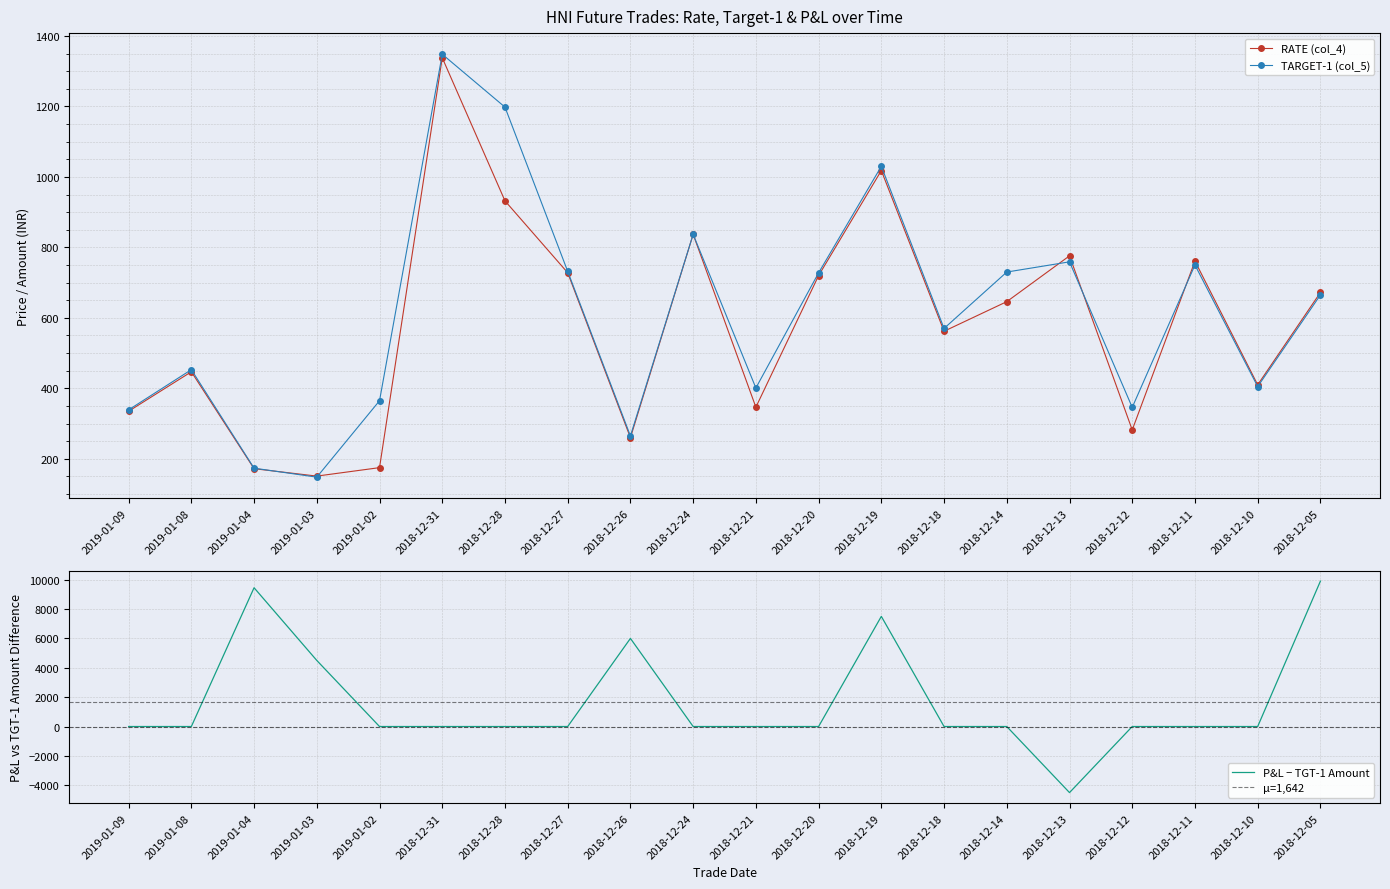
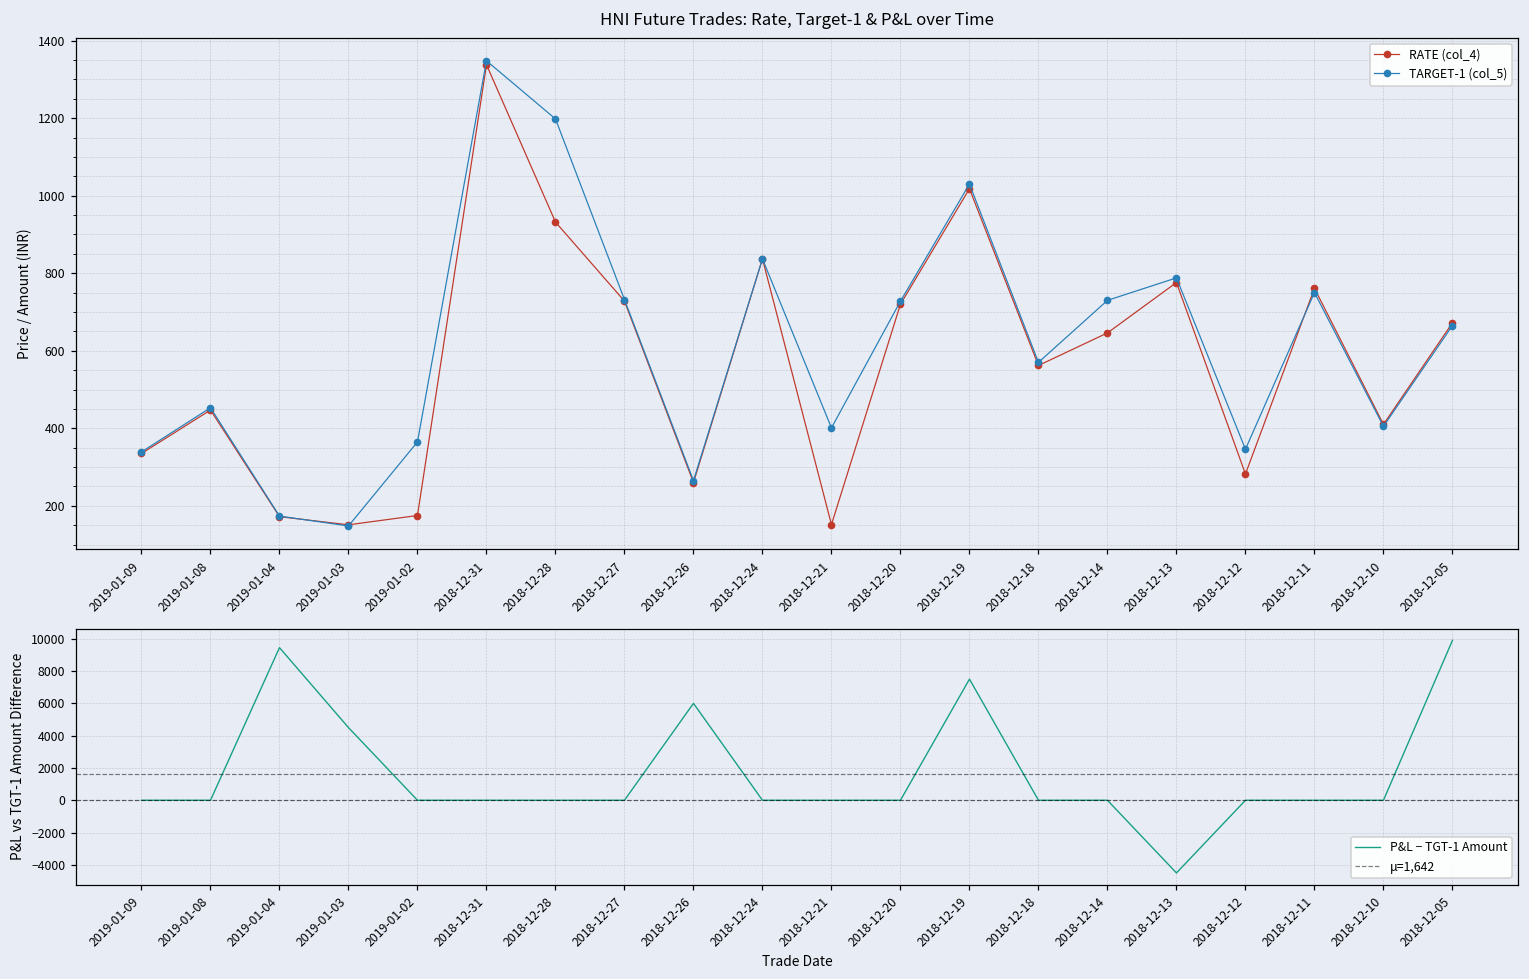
HNI Future Trades: Rate, Target-1 & P&L over Time, RATE (col_4), 2018-12-21: 350 -> 150
HNI Future Trades: Rate, Target-1 & P&L over Time, TARGET-1 (col_5), 2018-12-13: 760 -> 790
